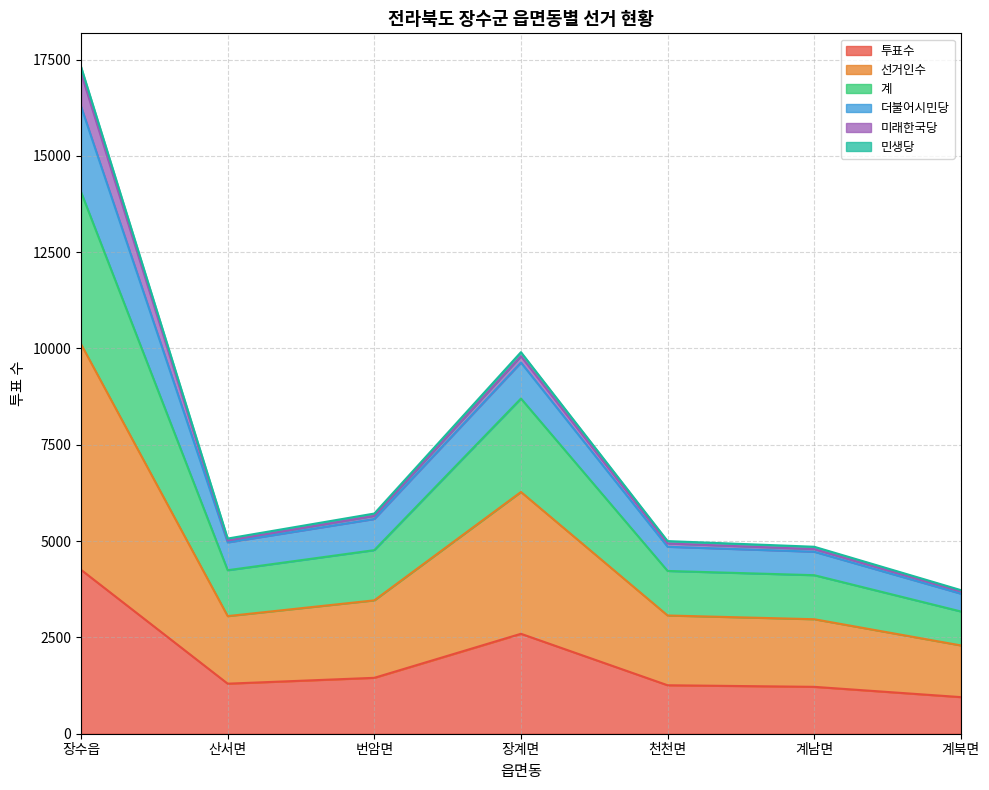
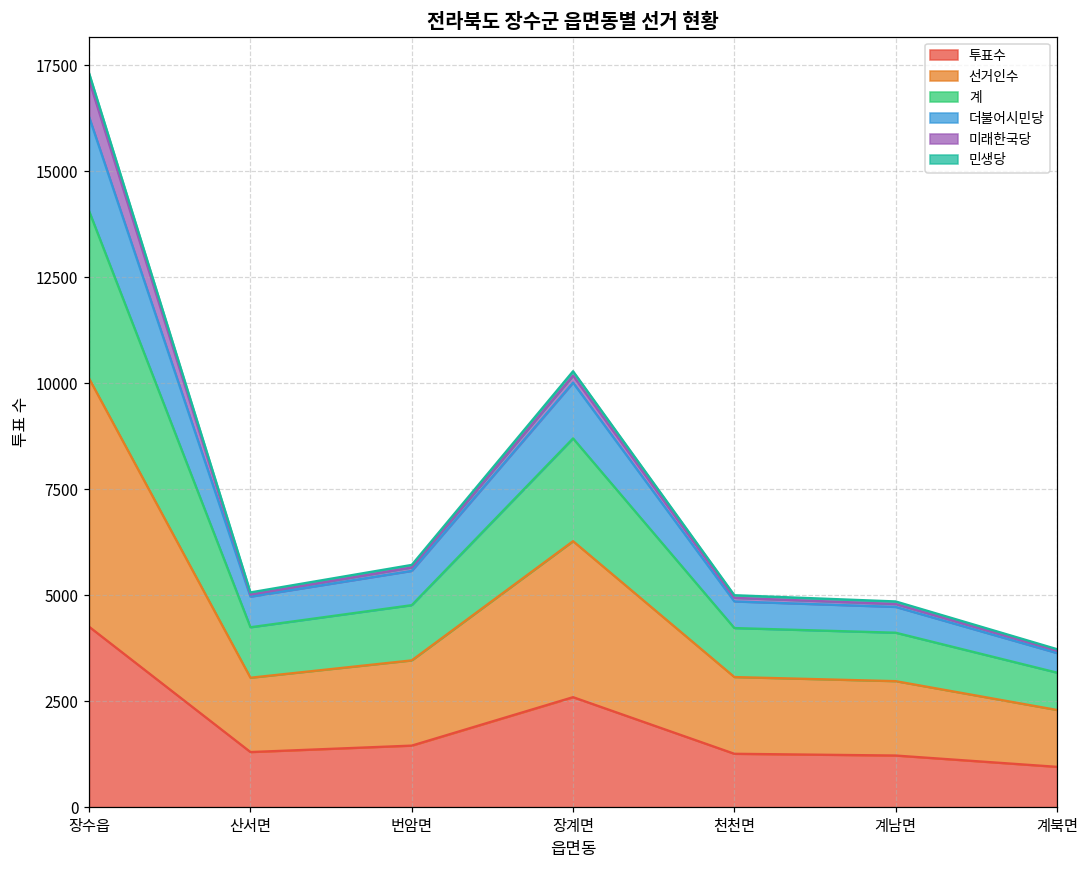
더불어시민당, 장계면: 900 -> 1300
